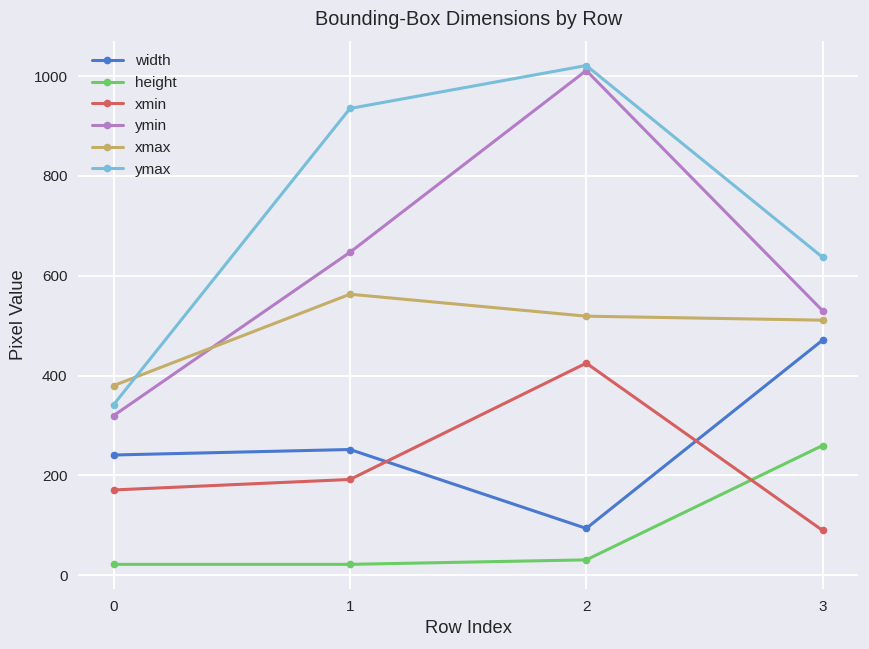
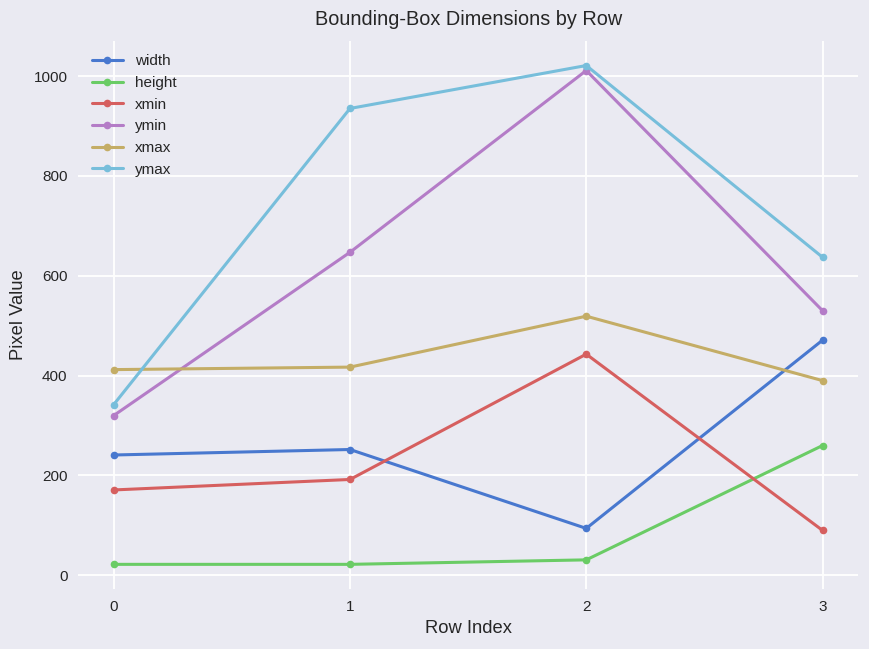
xmax, 0: 380 -> 410
xmax, 1: 560 -> 420
xmin, 2: 430 -> 440
xmax, 3: 510 -> 390
